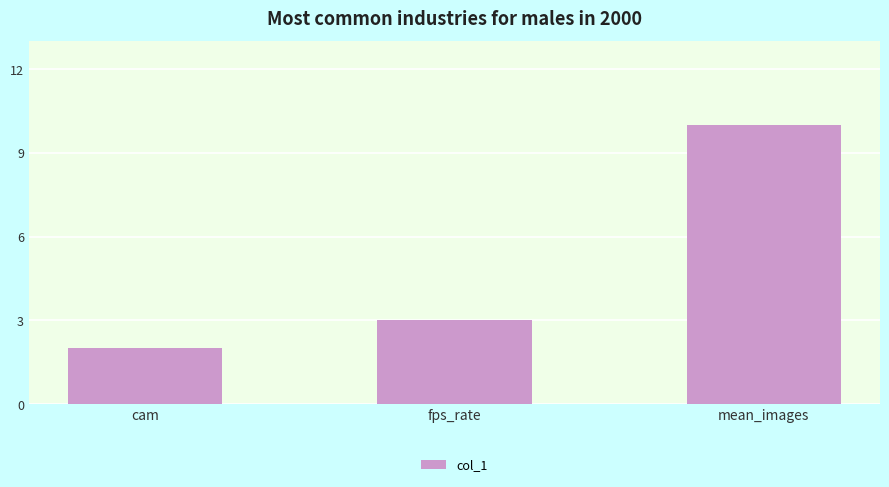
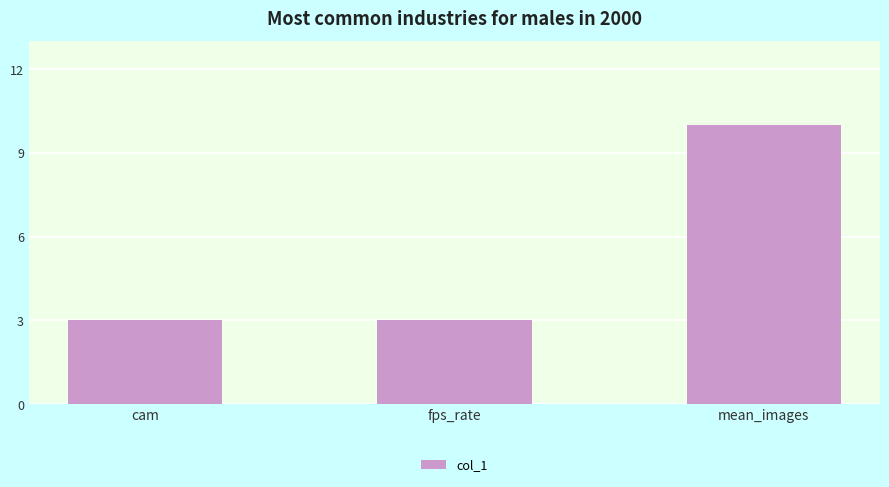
cam: 2 -> 3
